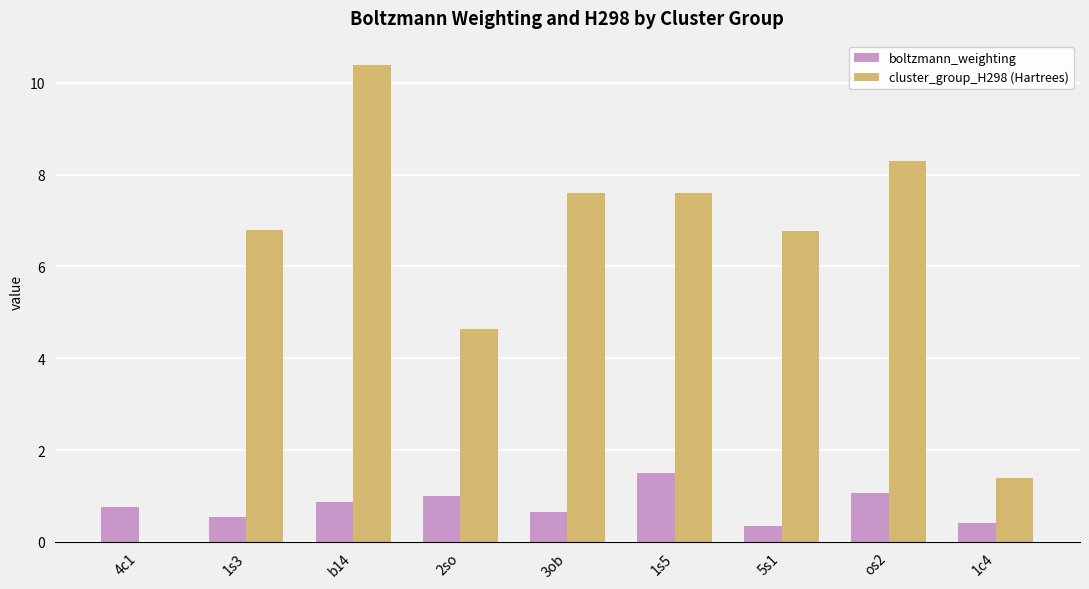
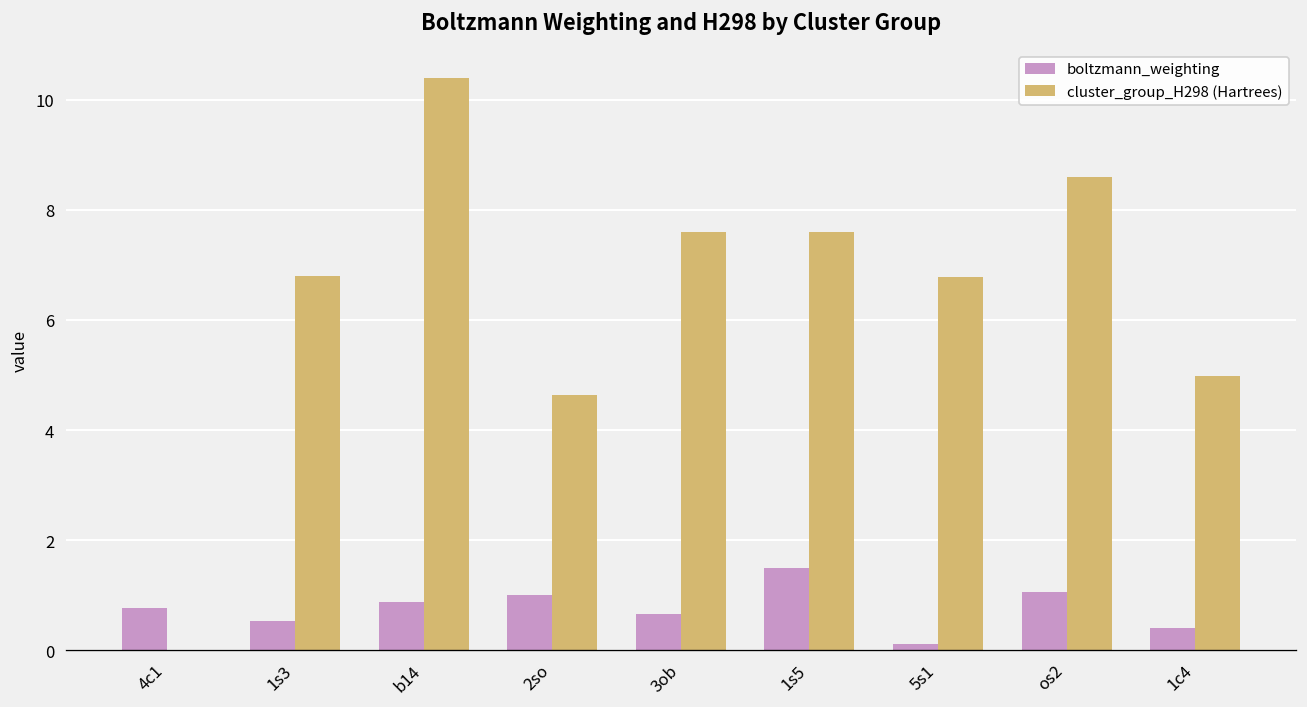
boltzmann_weighting, 5s1: 0.4 -> 0.1
cluster_group_H298 (Hartrees), os2: 8.3 -> 8.6
cluster_group_H298 (Hartrees), 1c4: 1.4 -> 5.0
